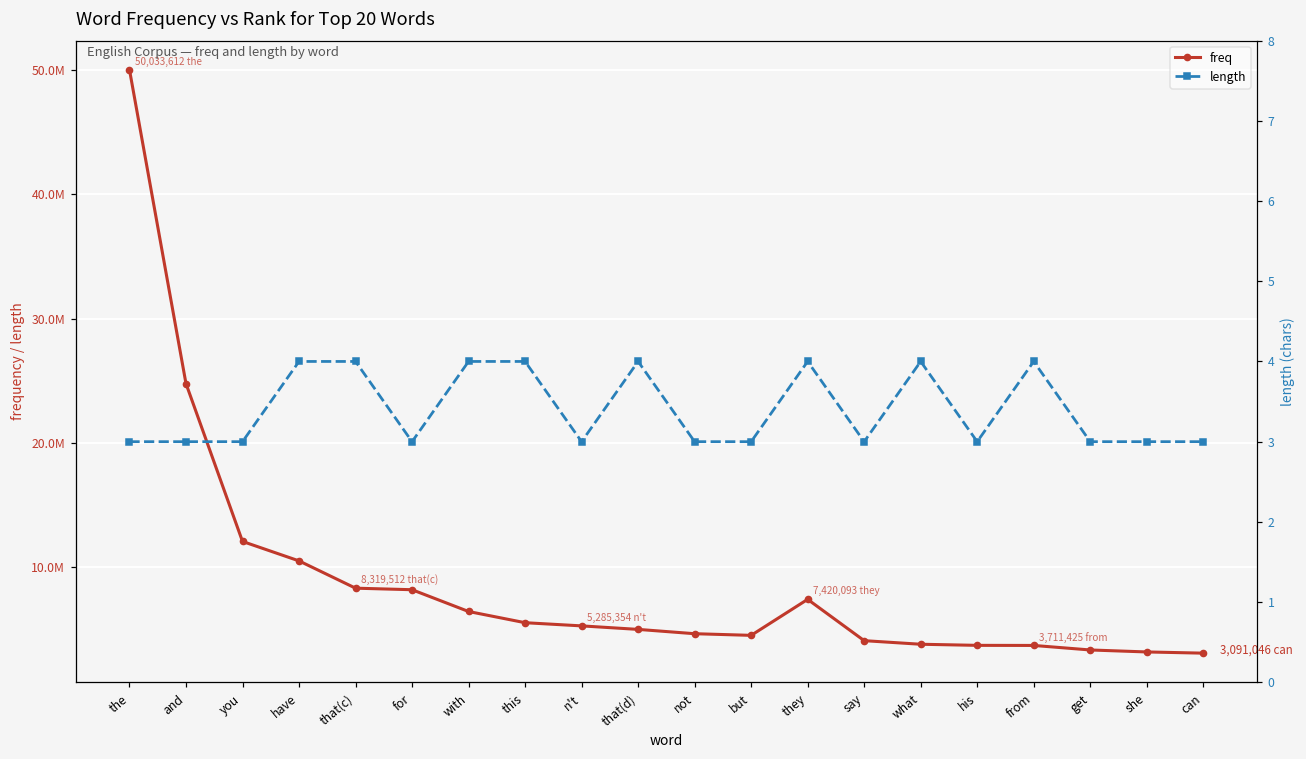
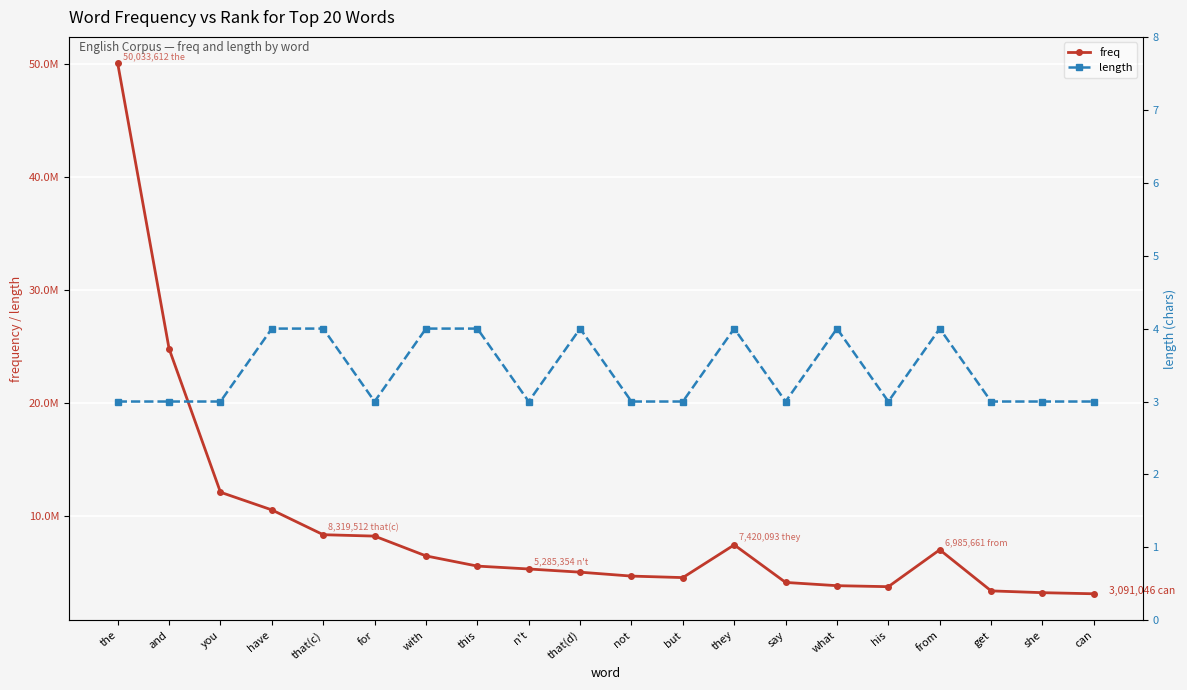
freq, from: 3,711,425 -> 6,985,661
